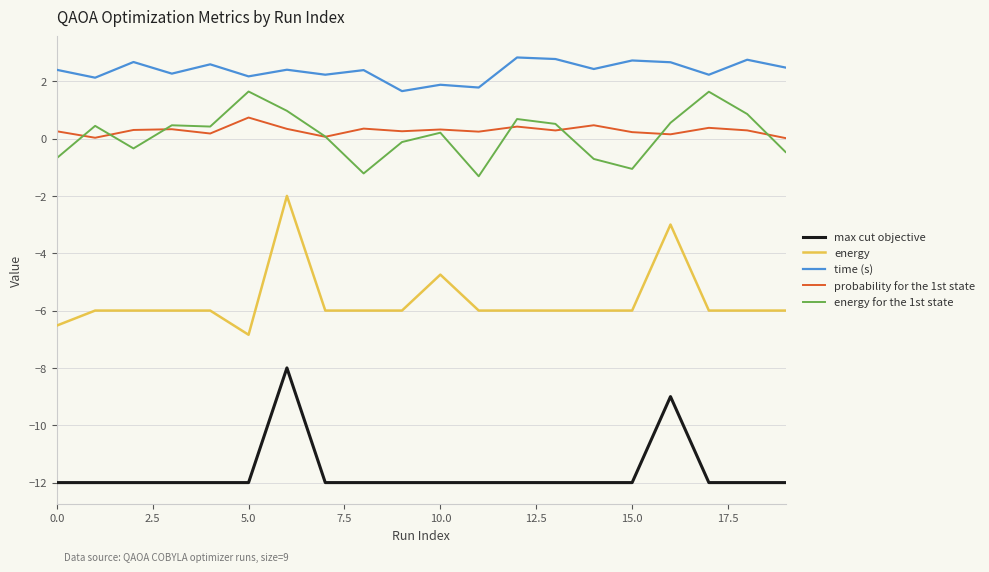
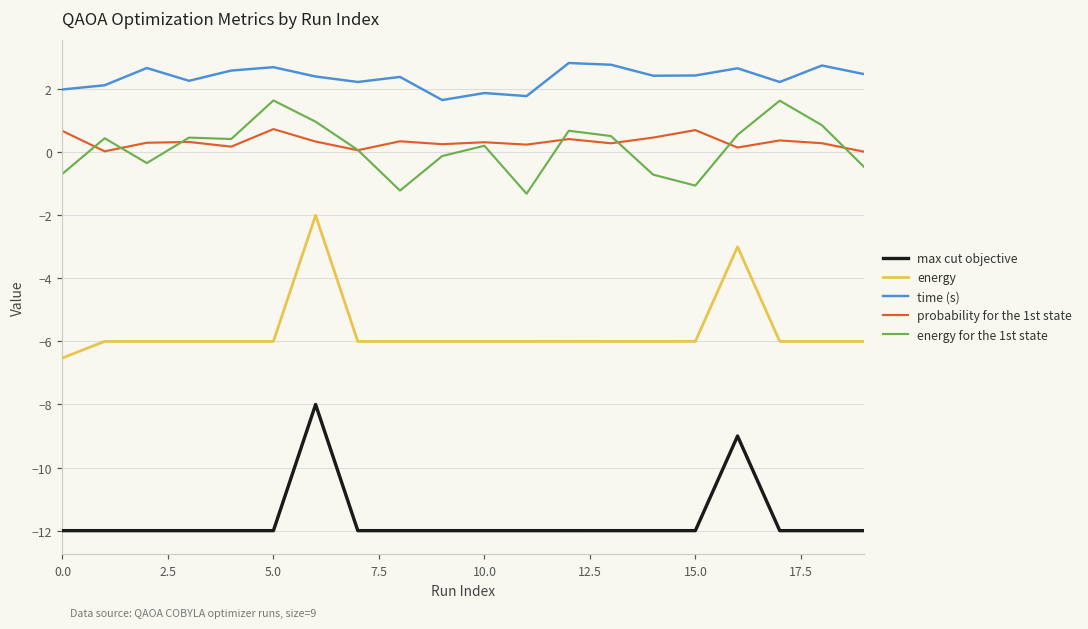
time (s), 0.0: 2.4 -> 2.0
probability for the 1st state, 0.0: 0.3 -> 0.7
energy, 5.0: -6.8 -> -6.0
time (s), 5.0: 2.2 -> 2.7
energy, 10.0: -4.7 -> -6.0
time (s), 15.0: 2.7 -> 2.4
probability for the 1st state, 15.0: 0.2 -> 0.7
